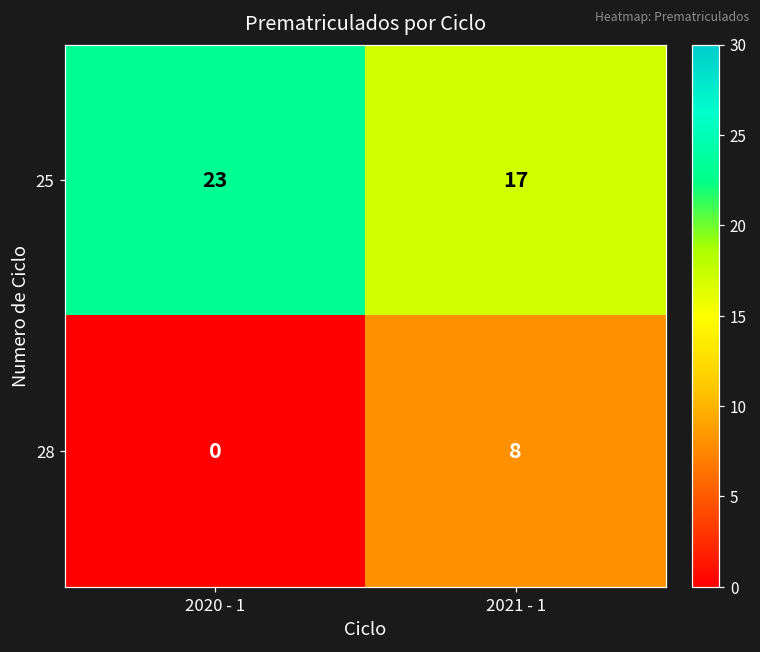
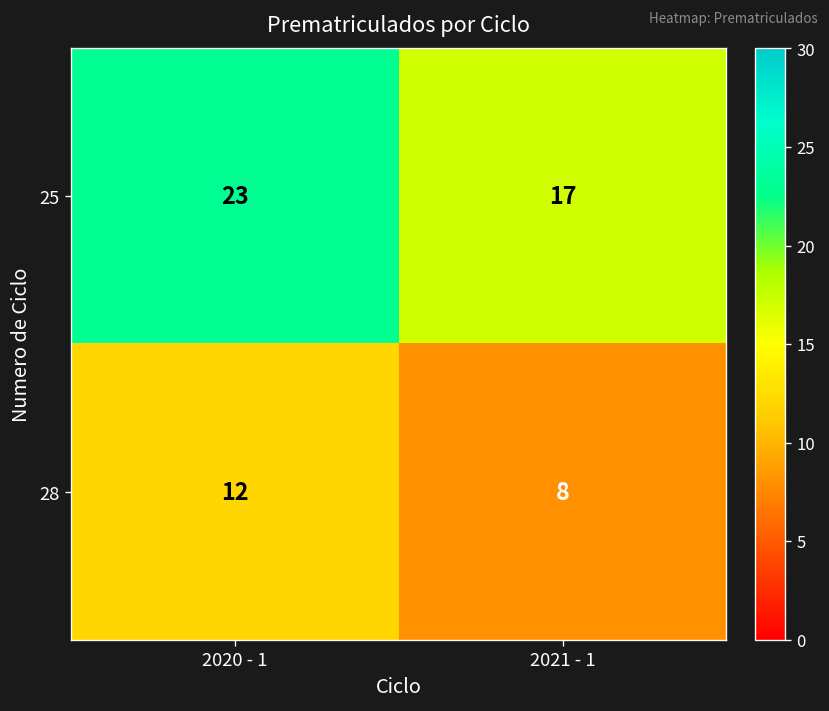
28, 2020 - 1: 0 -> 12
